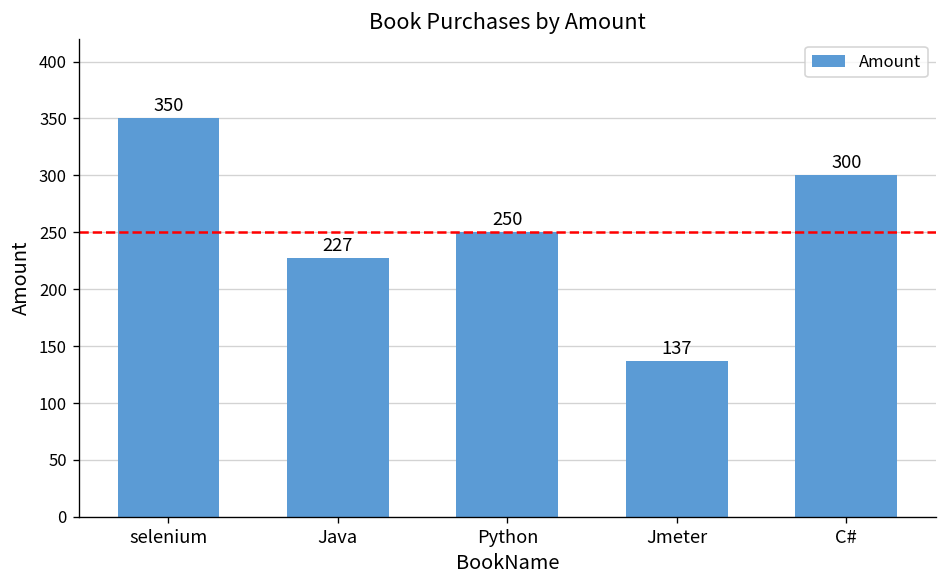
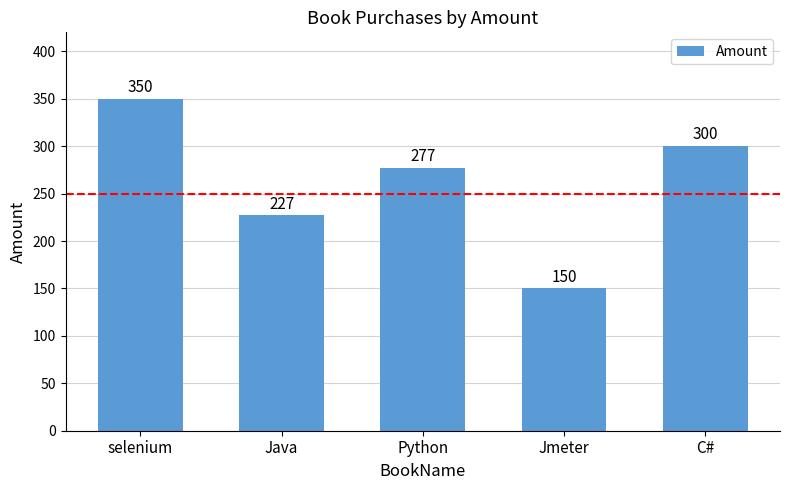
Python: 250 -> 277
Jmeter: 137 -> 150
